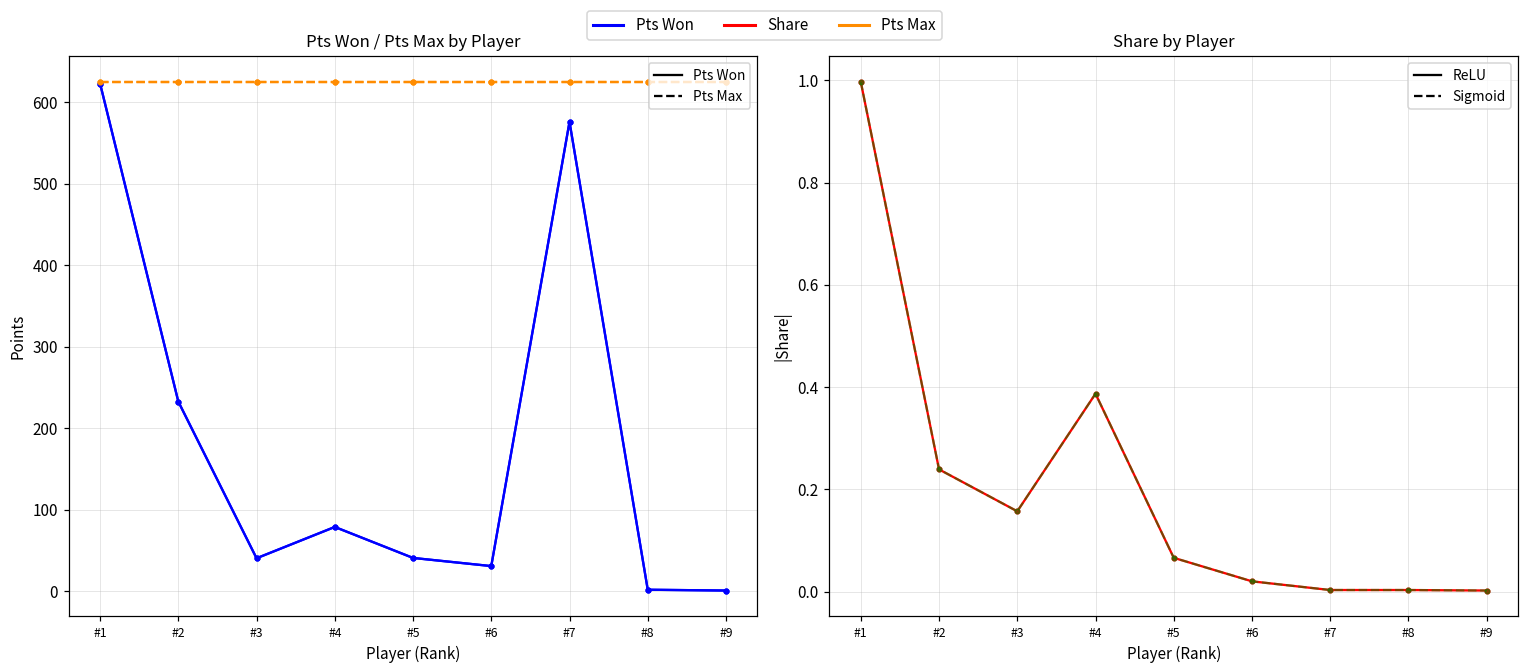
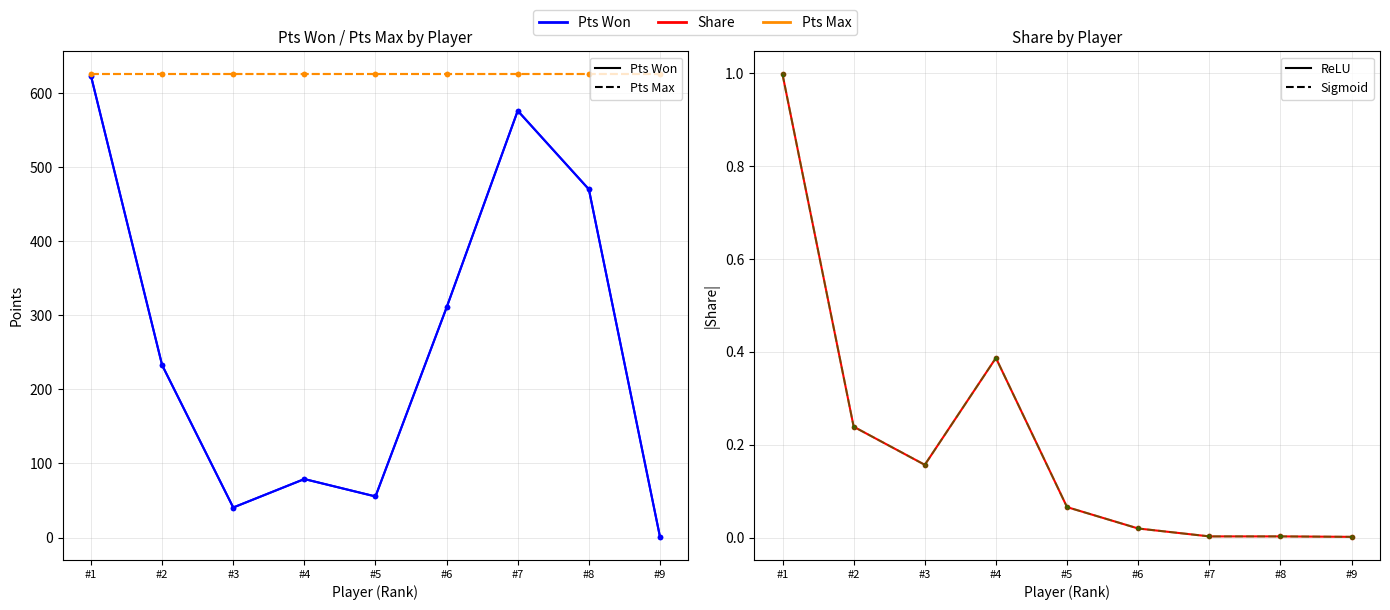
Pts Won / Pts Max by Player, Pts Won, #5: 40 -> 60
Pts Won / Pts Max by Player, Pts Won, #6: 30 -> 310
Pts Won / Pts Max by Player, Pts Won, #8: 0 -> 470
